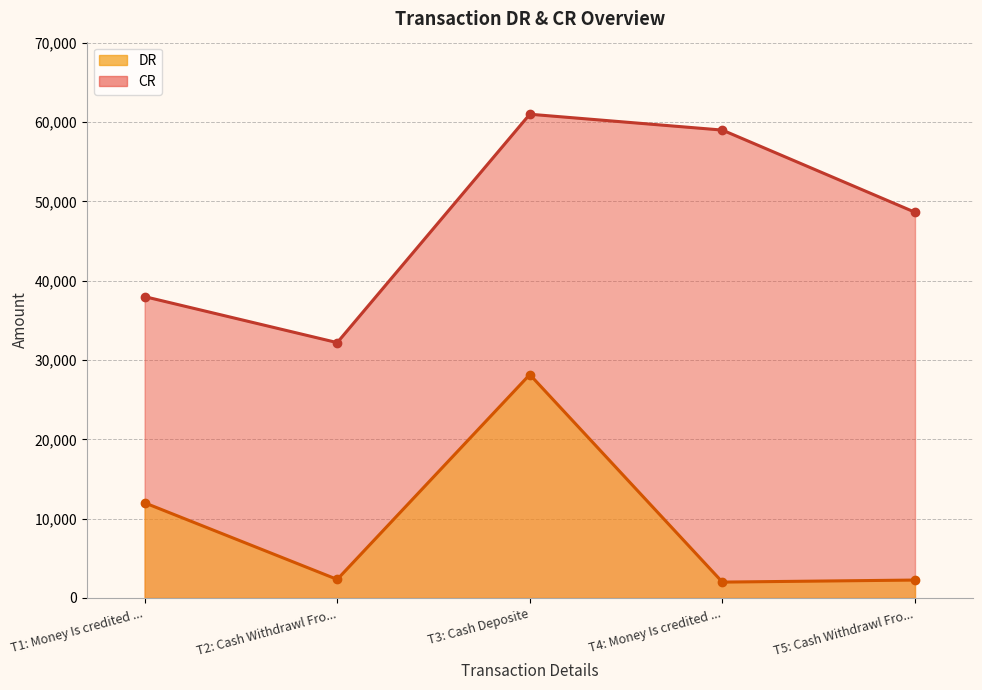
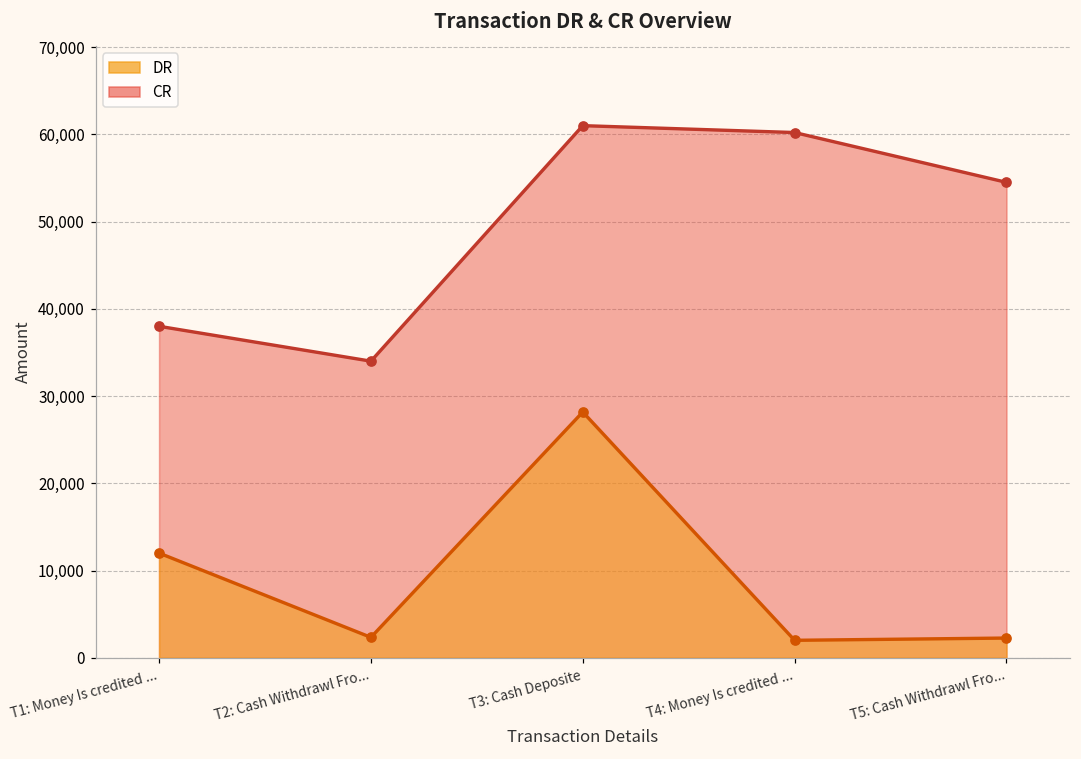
CR, T2: Cash Withdrawl Fro...: 32,000 -> 34,000
CR, T4: Money Is credited ...: 59,000 -> 60,000
CR, T5: Cash Withdrawl Fro...: 49,000 -> 55,000
